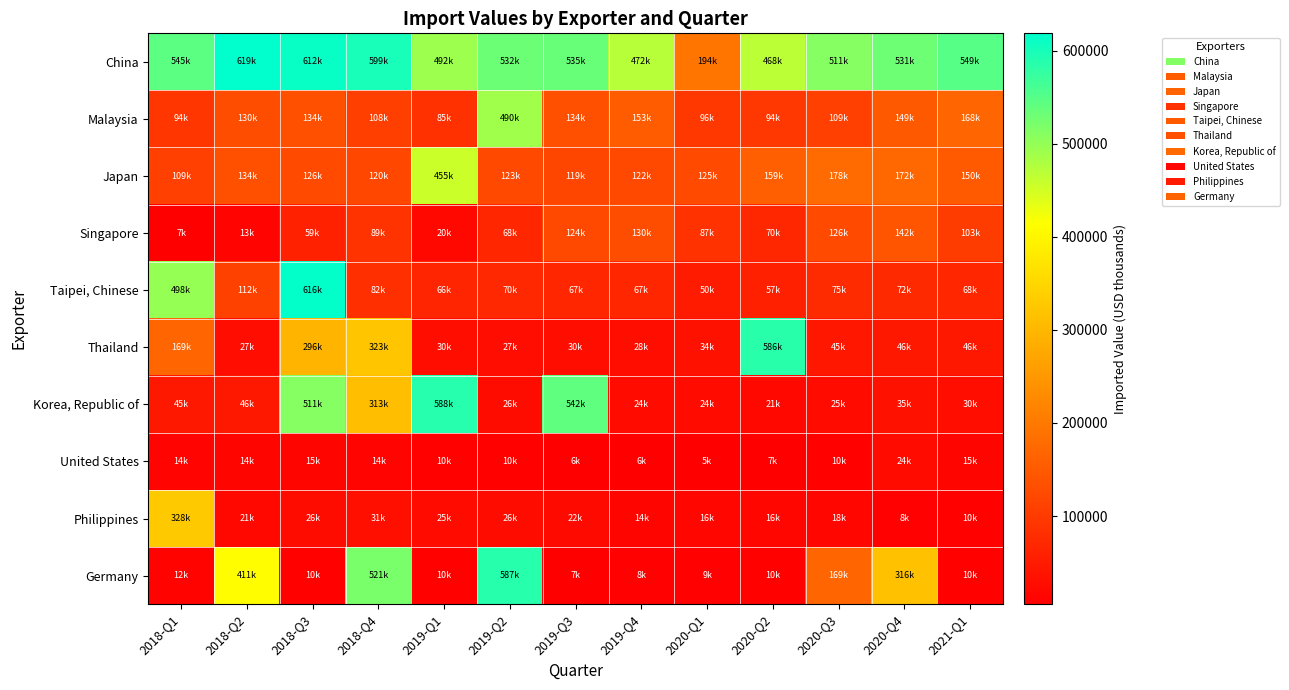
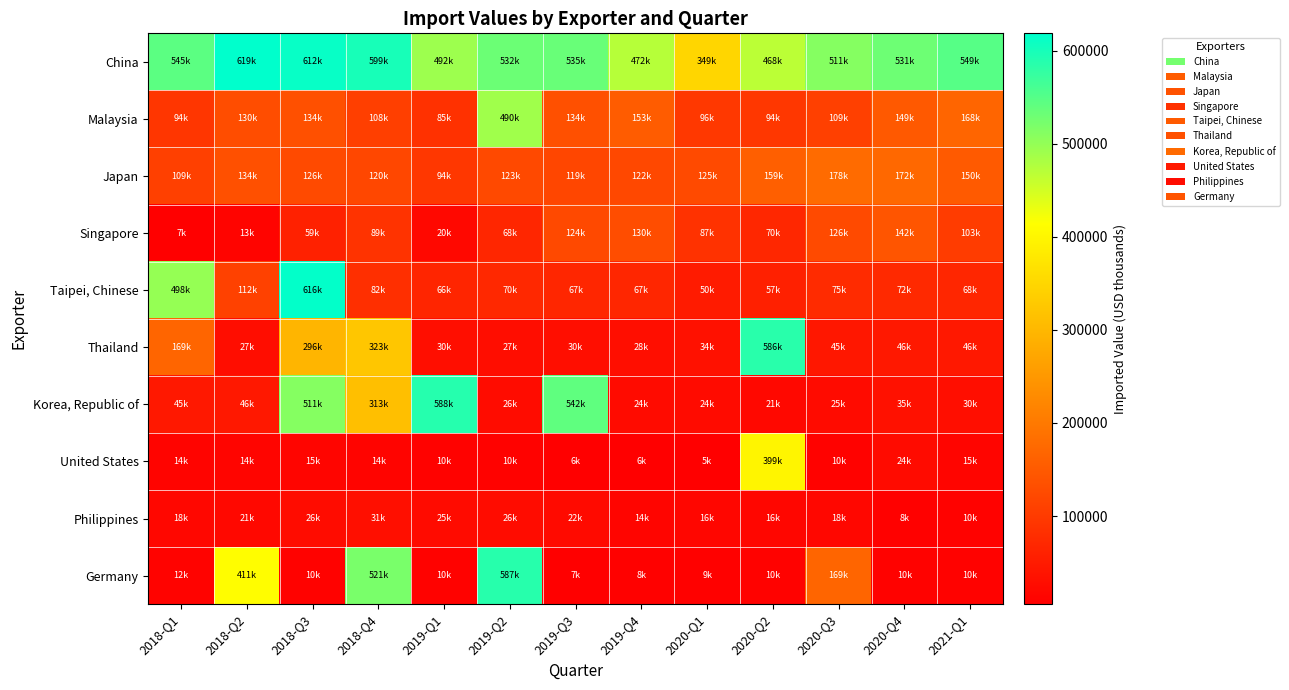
China, 2020-Q1: 194k -> 349k
Japan, 2019-Q1: 455k -> 94k
United States, 2020-Q2: 7k -> 399k
Philippines, 2018-Q1: 328k -> 18k
Germany, 2020-Q4: 316k -> 10k
